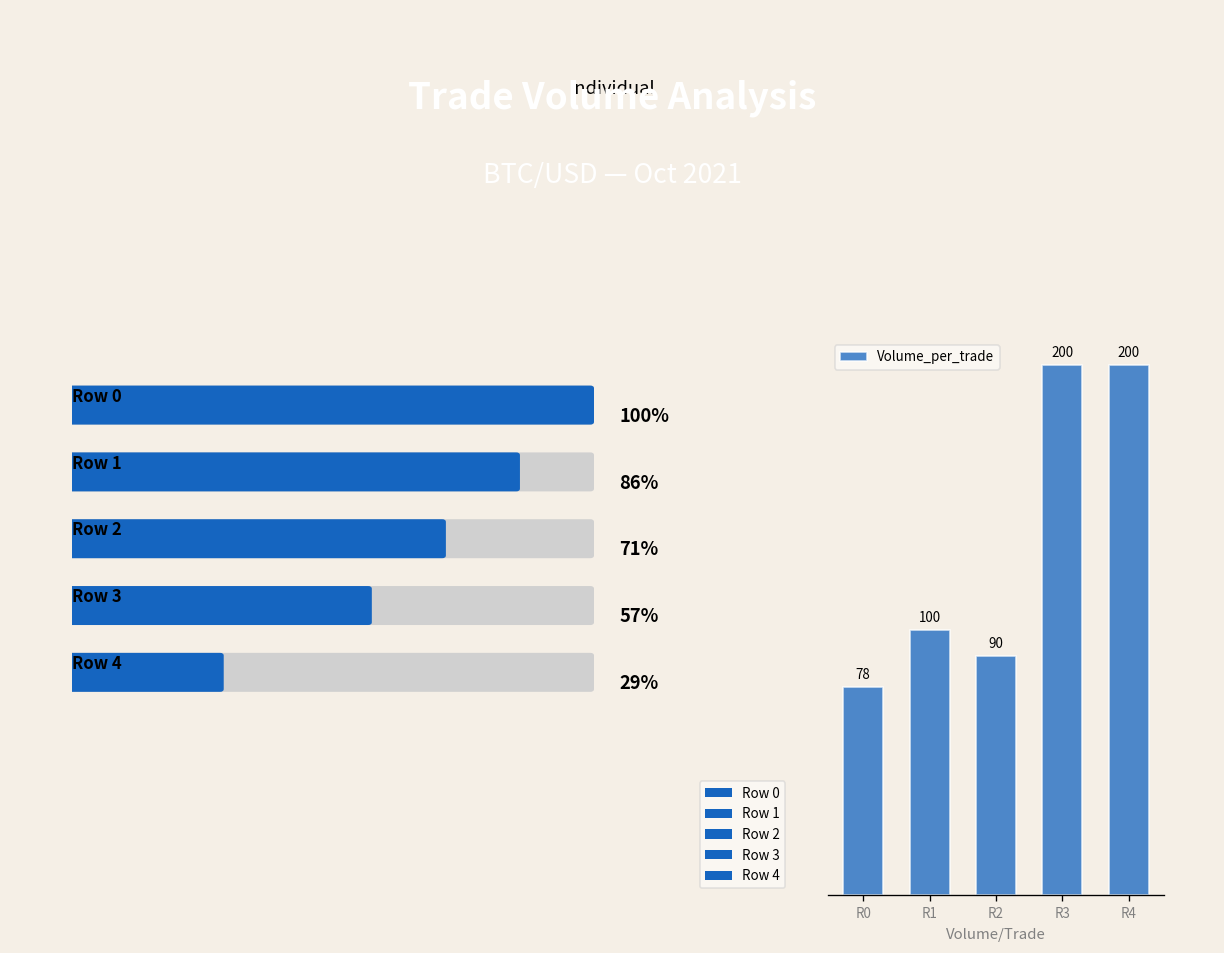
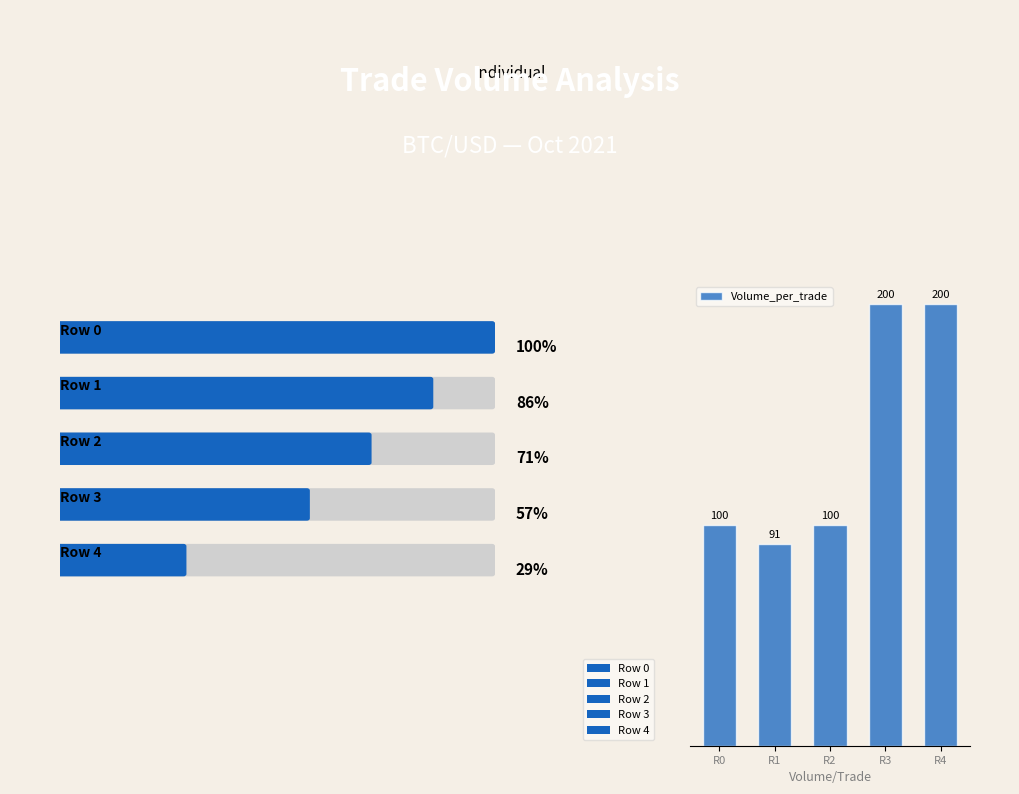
R0: 78 -> 100
R1: 100 -> 91
R2: 90 -> 100
